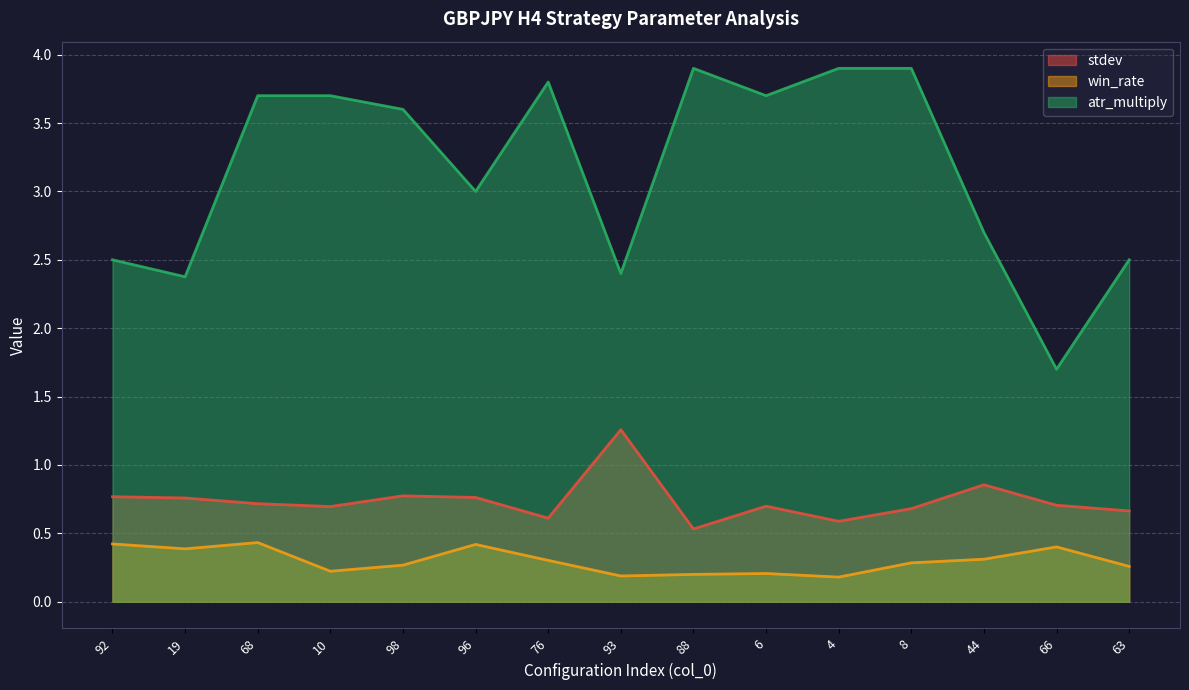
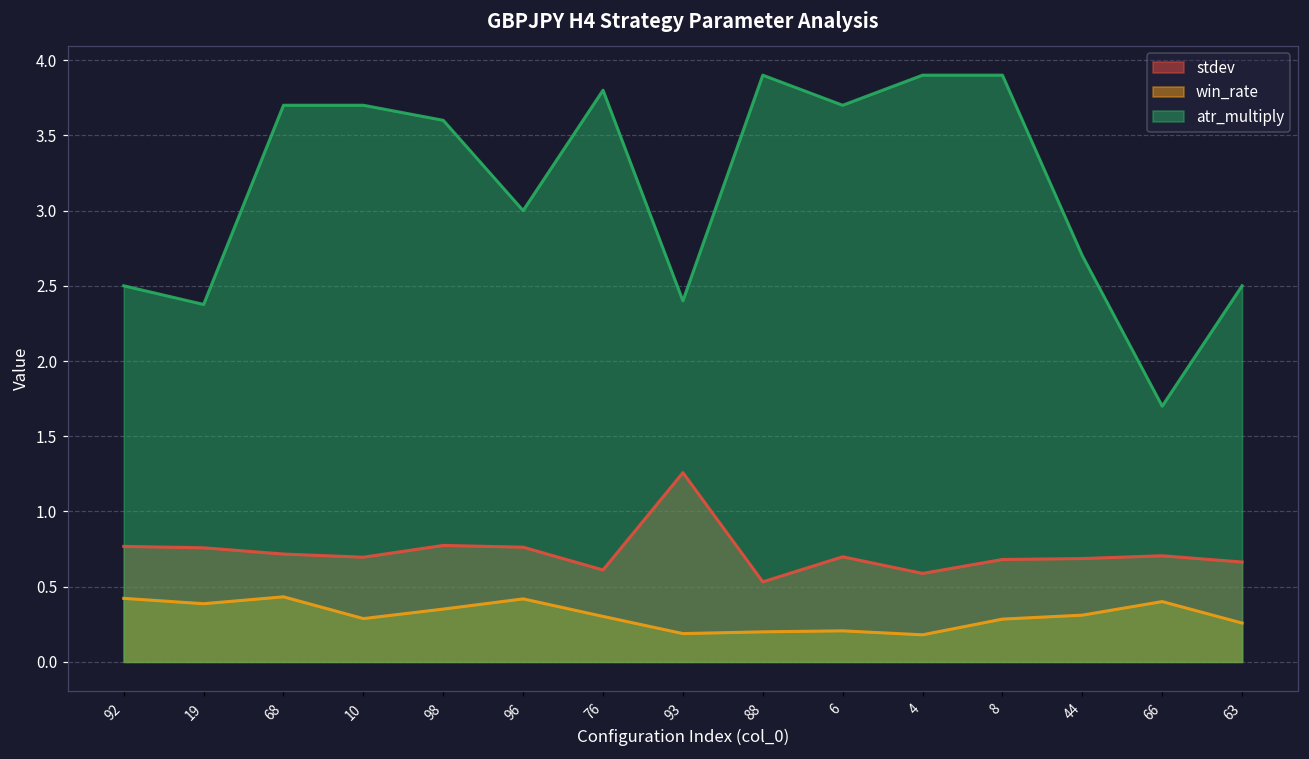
win_rate, 10: 0.22 -> 0.29
win_rate, 98: 0.27 -> 0.35
stdev, 44: 0.86 -> 0.69
